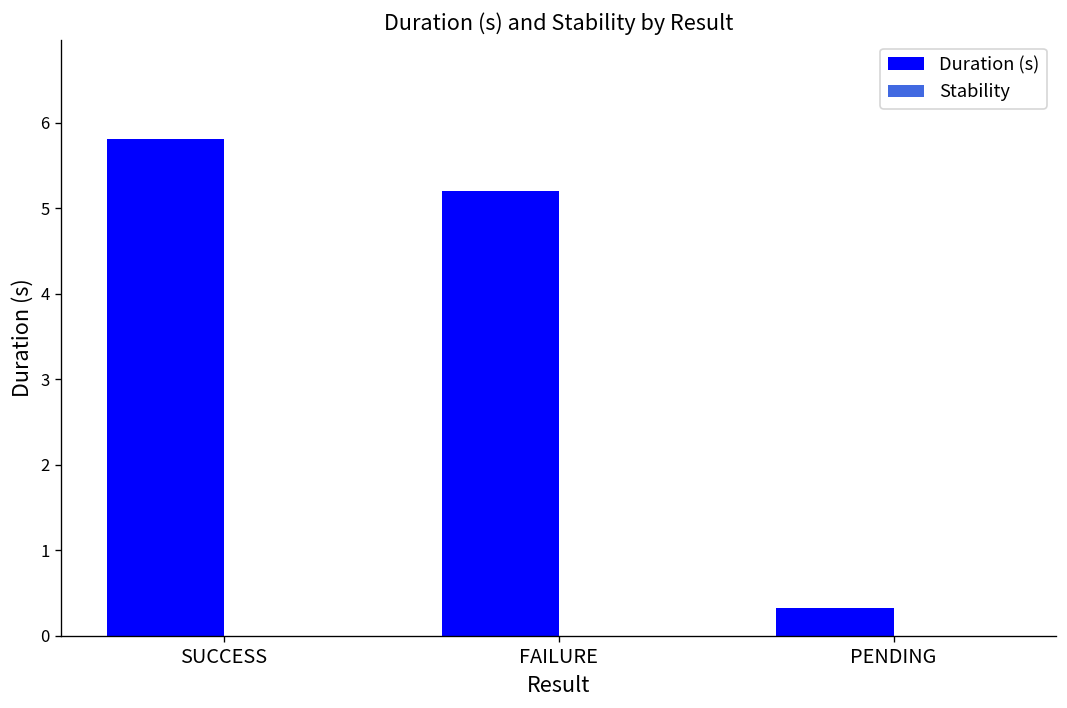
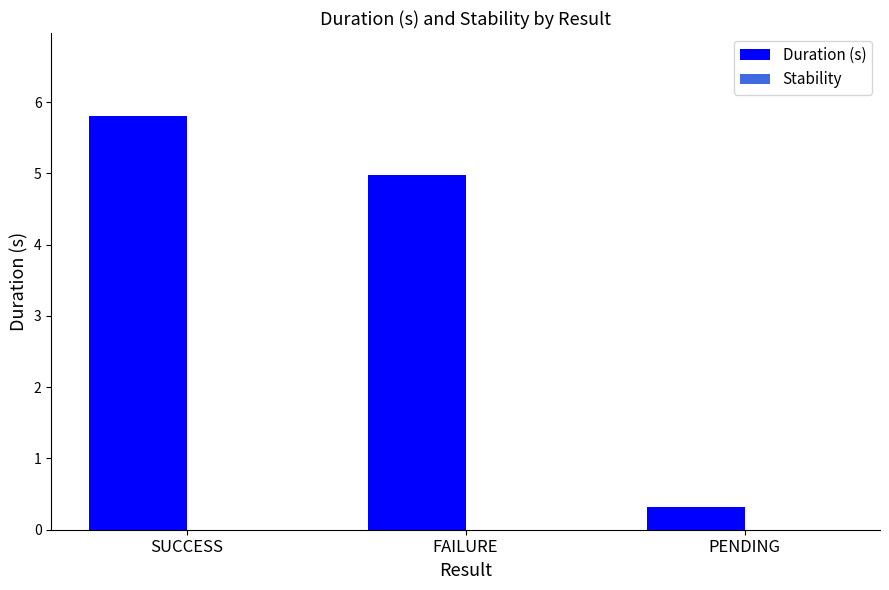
Duration (s), FAILURE: 5.2 -> 5.0
